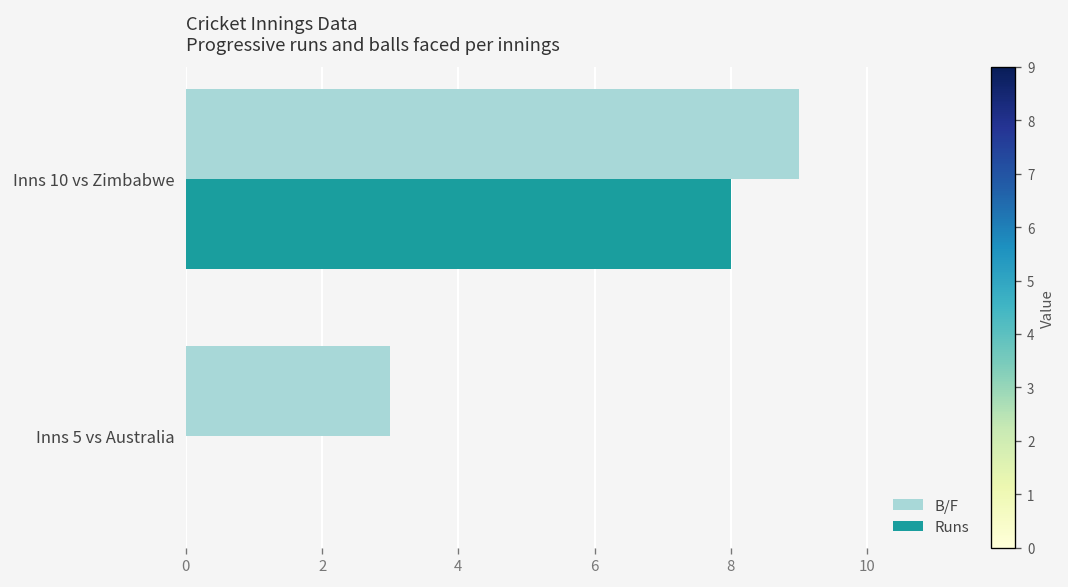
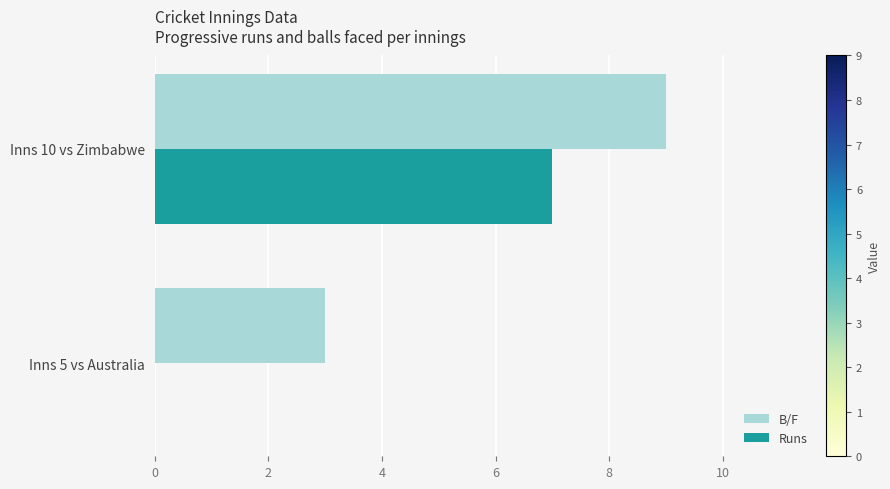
Runs, Inns 10 vs Zimbabwe: 8 -> 7
